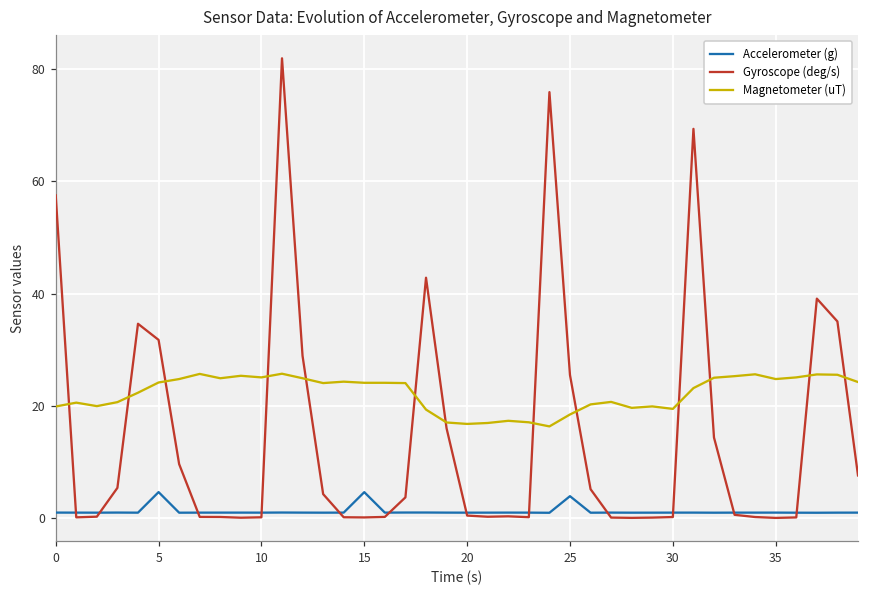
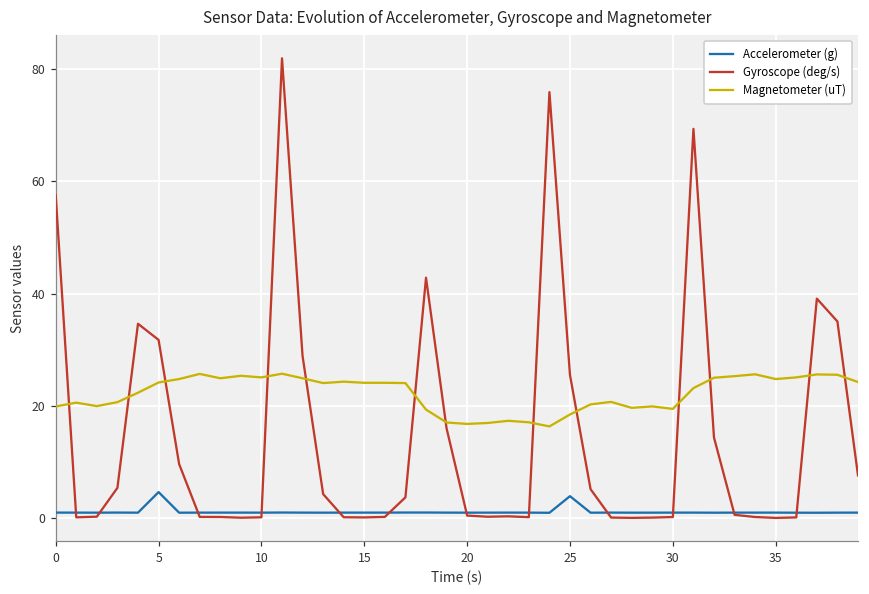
Accelerometer (g), 15: 5 -> 1
